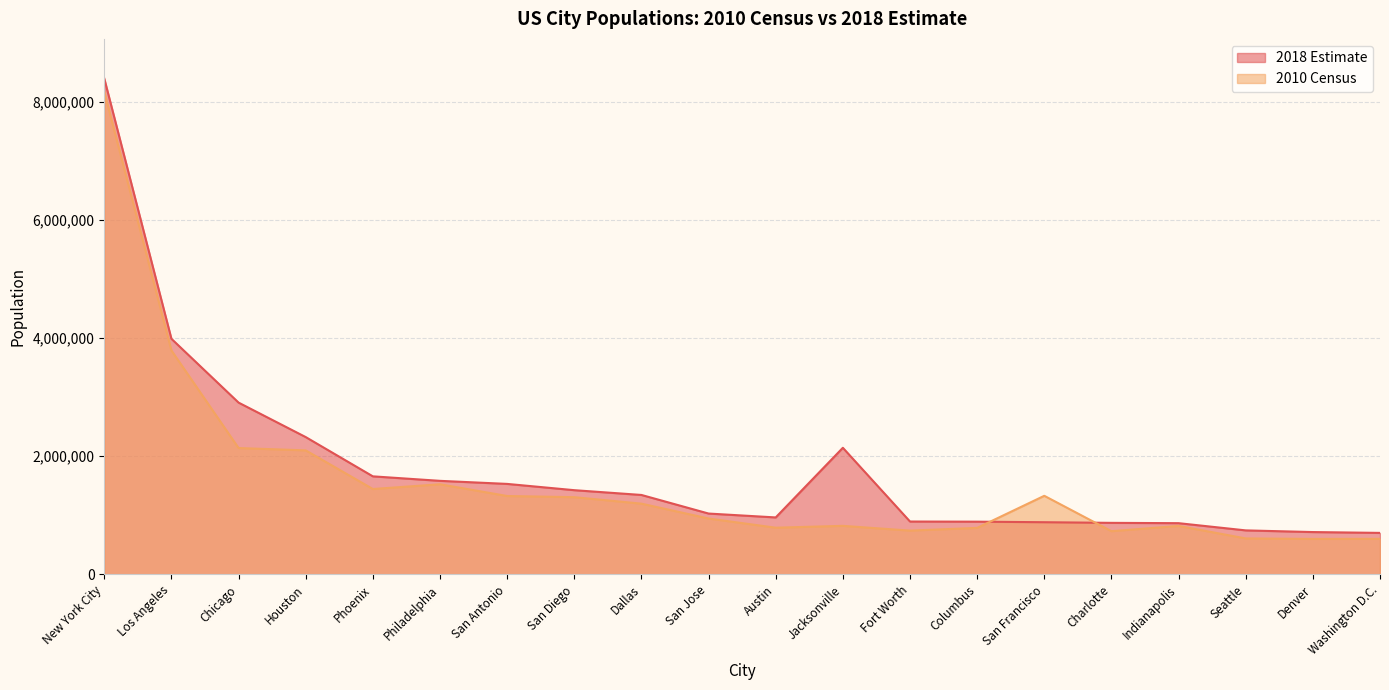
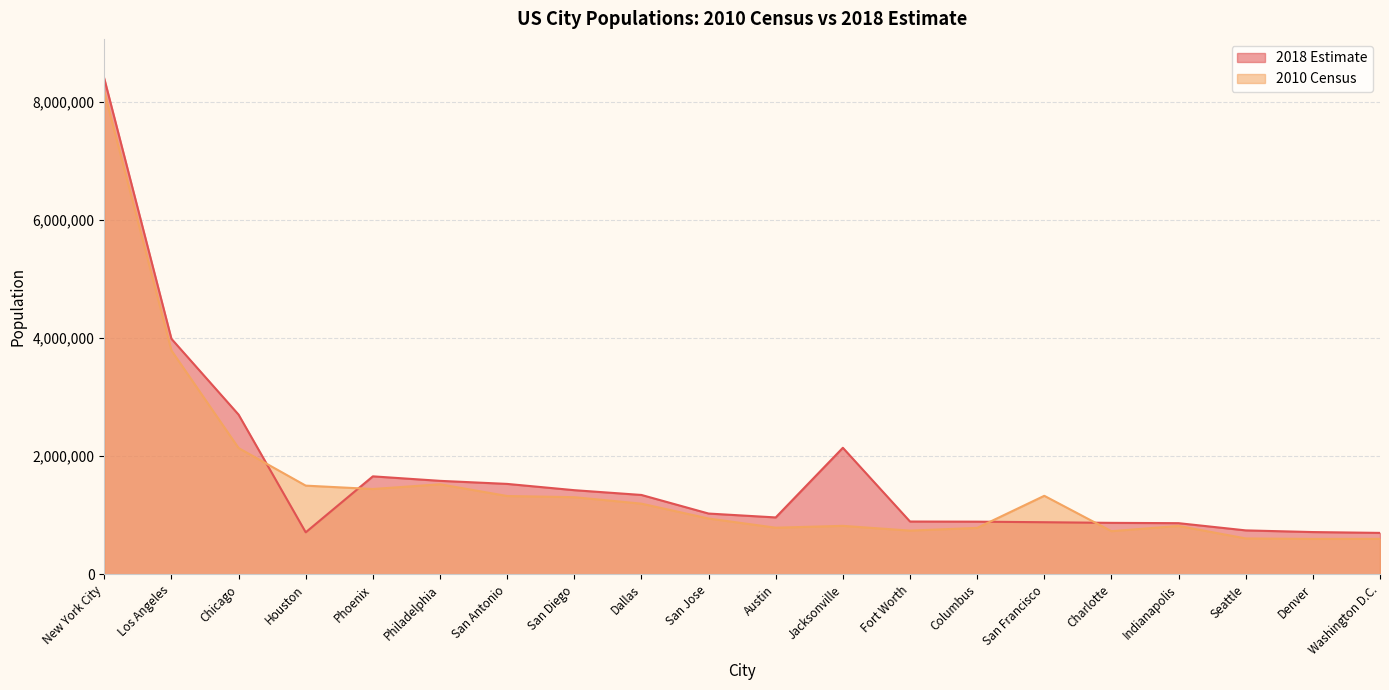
2018 Estimate, Chicago: 2,900,000 -> 2,700,000
2018 Estimate, Houston: 2,300,000 -> 700,000
2010 Census, Houston: 2,100,000 -> 1,500,000
